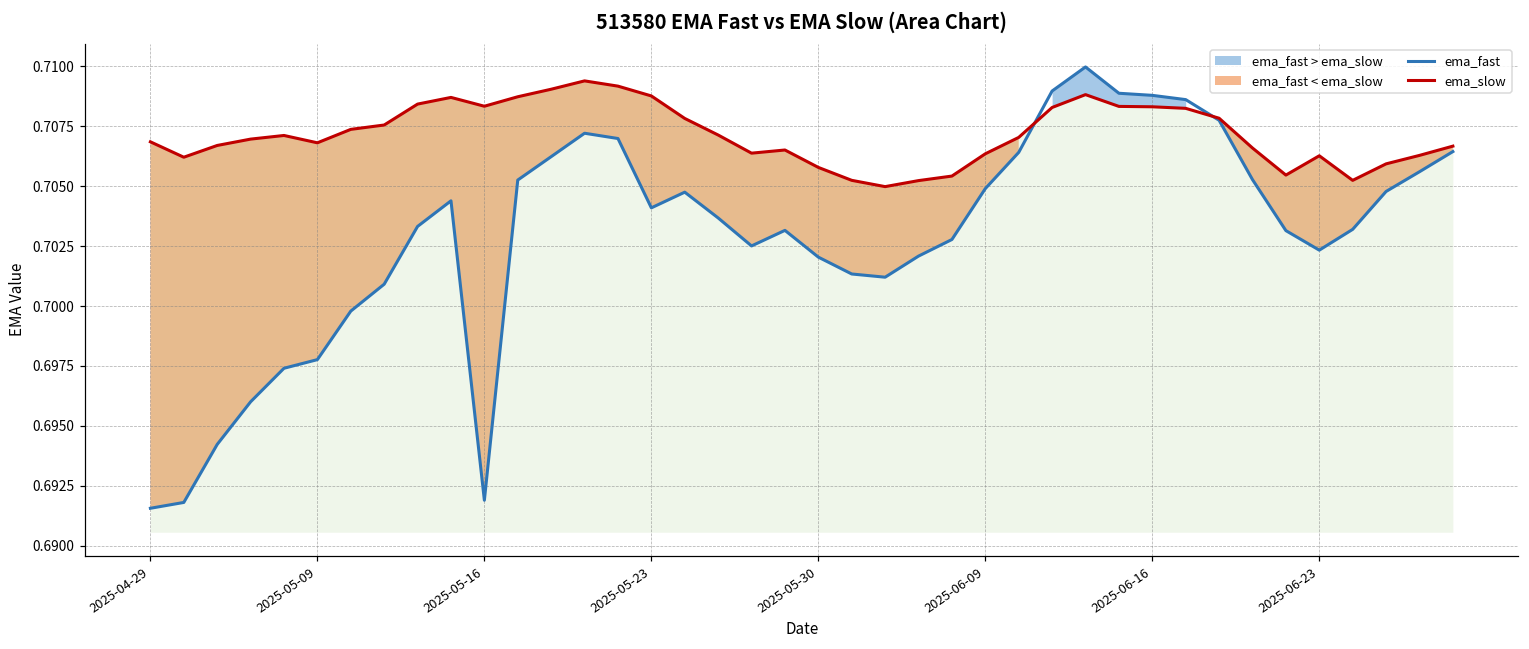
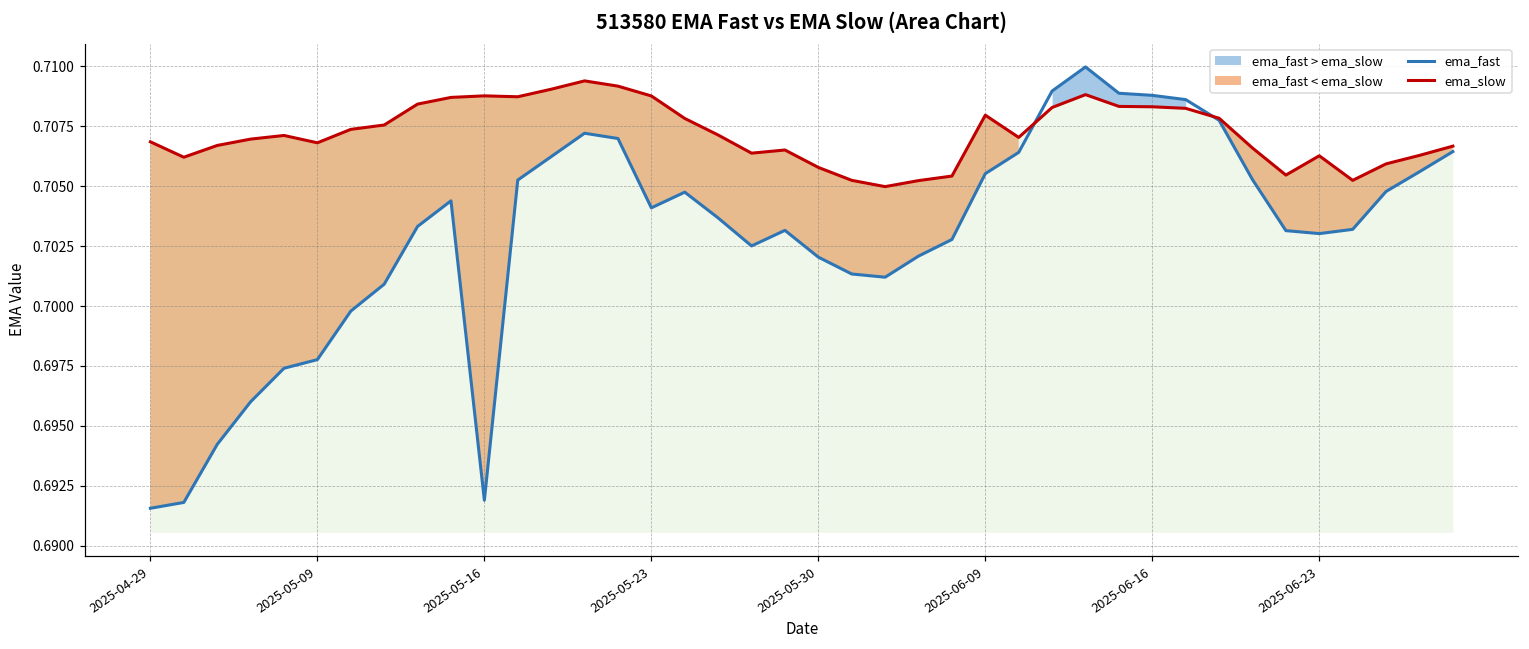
ema_slow, 2025-05-16: 0.7083 -> 0.7088
ema_fast, 2025-06-09: 0.7049 -> 0.7055
ema_slow, 2025-06-09: 0.7063 -> 0.7080
ema_fast, 2025-06-23: 0.7023 -> 0.7030
